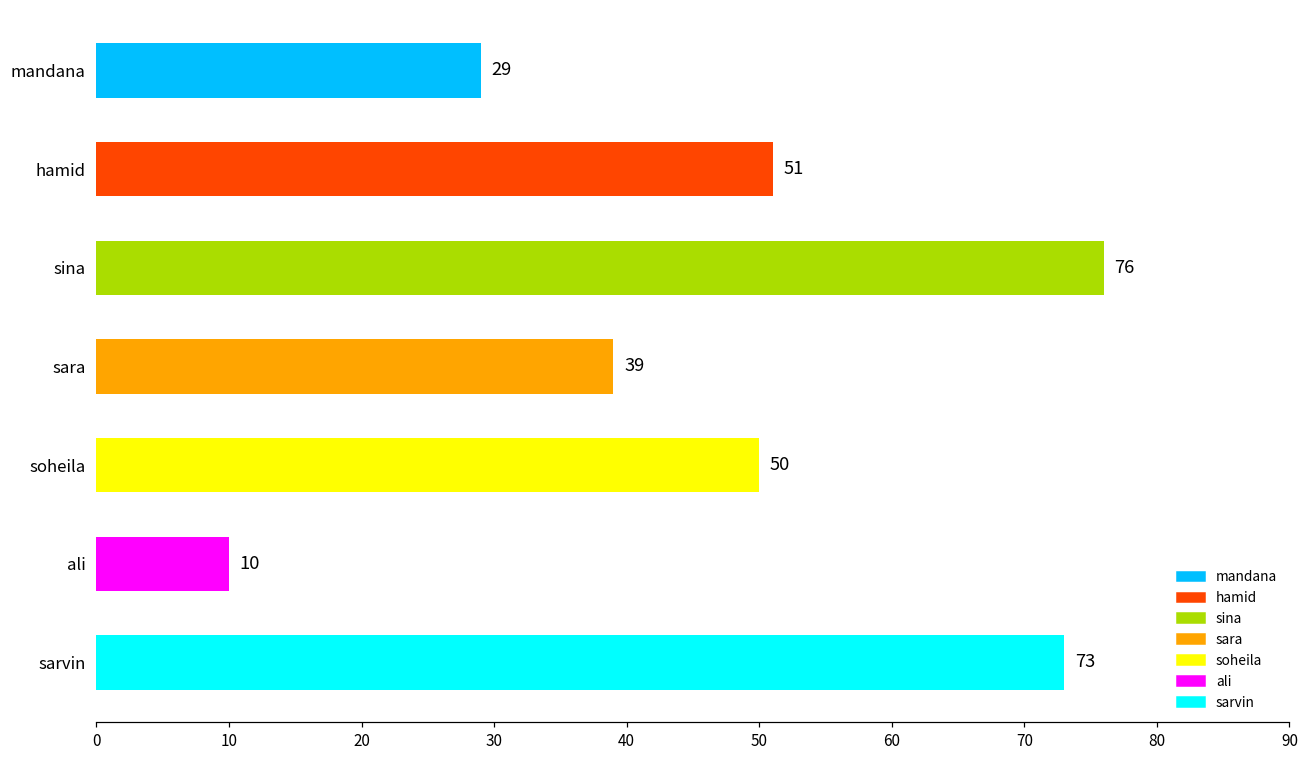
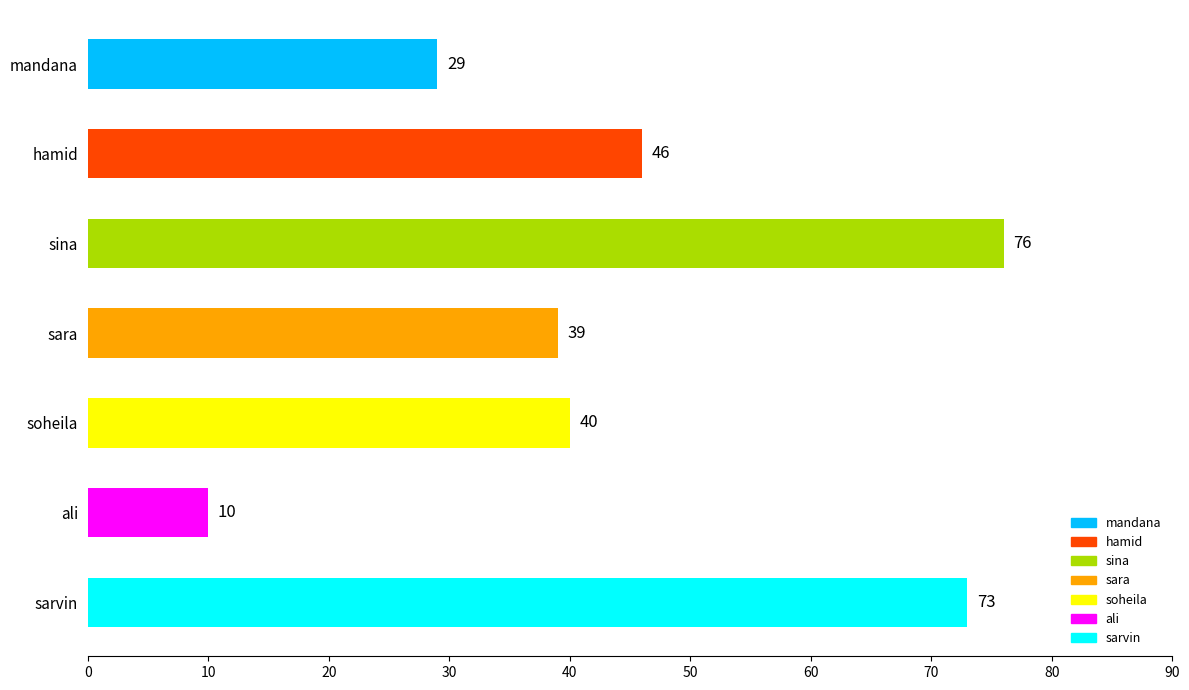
hamid: 51 -> 46
soheila: 50 -> 40
